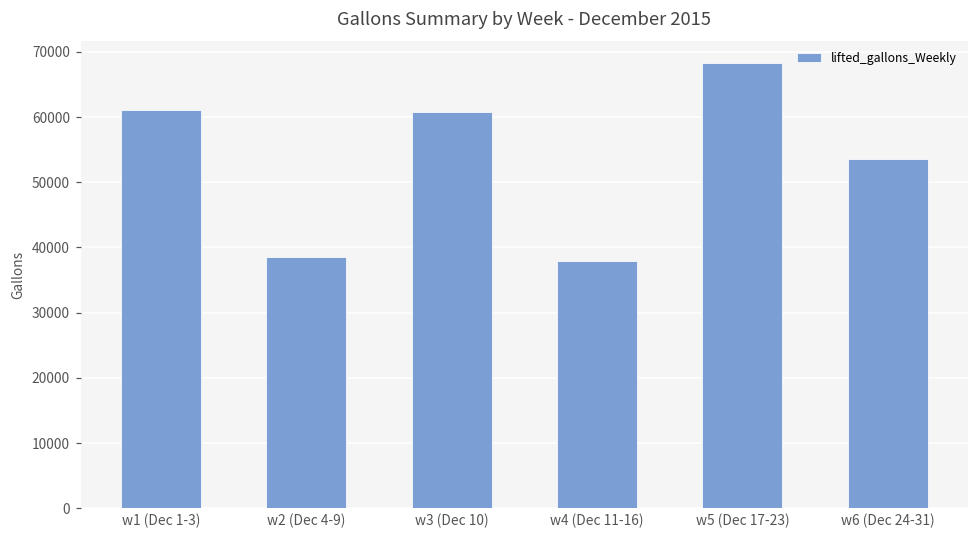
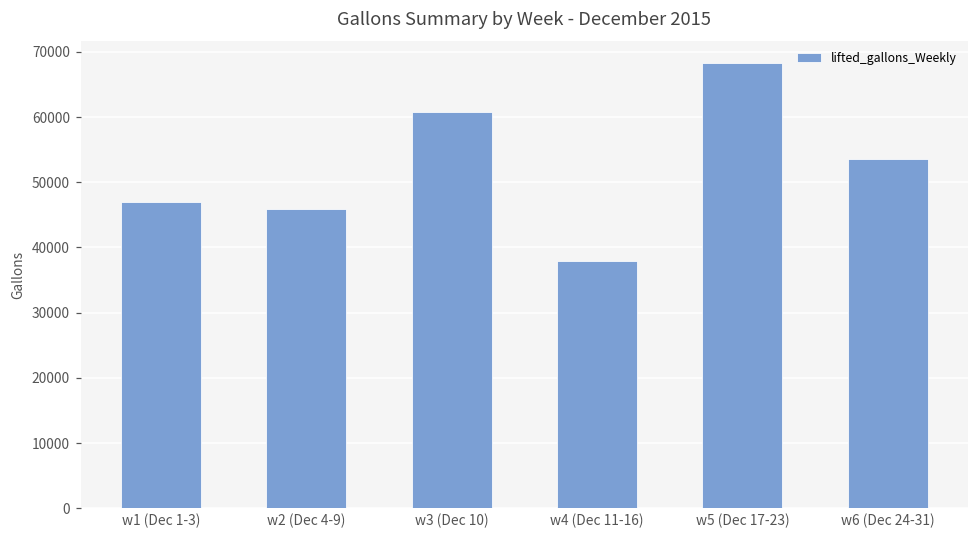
w1 (Dec 1-3): 61000 -> 47000
w2 (Dec 4-9): 38000 -> 46000
